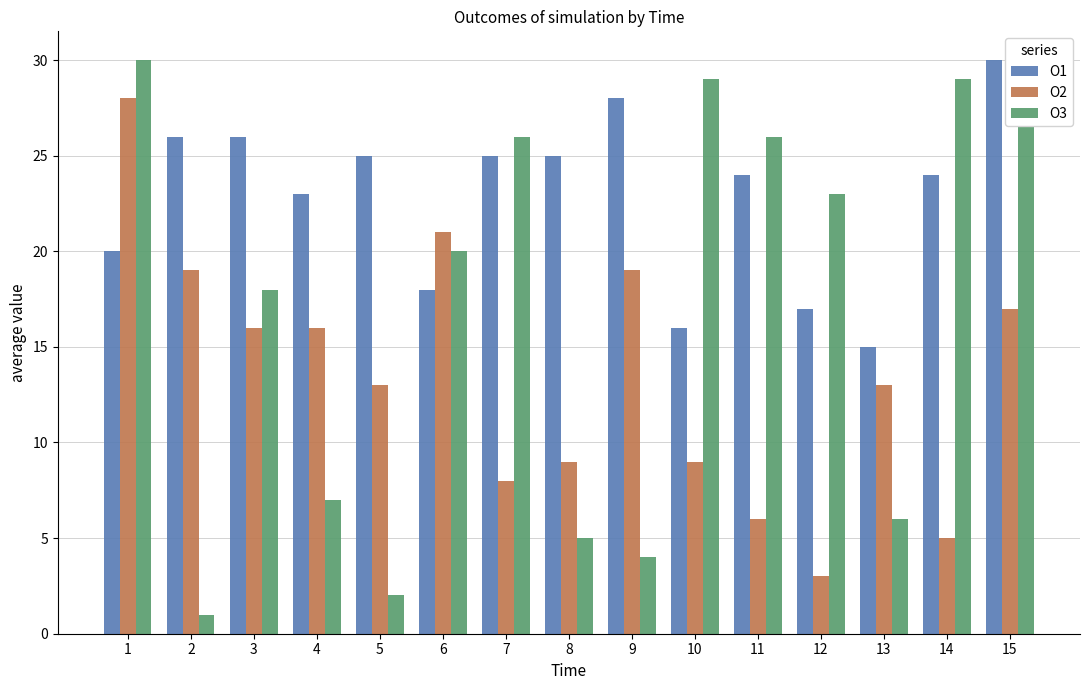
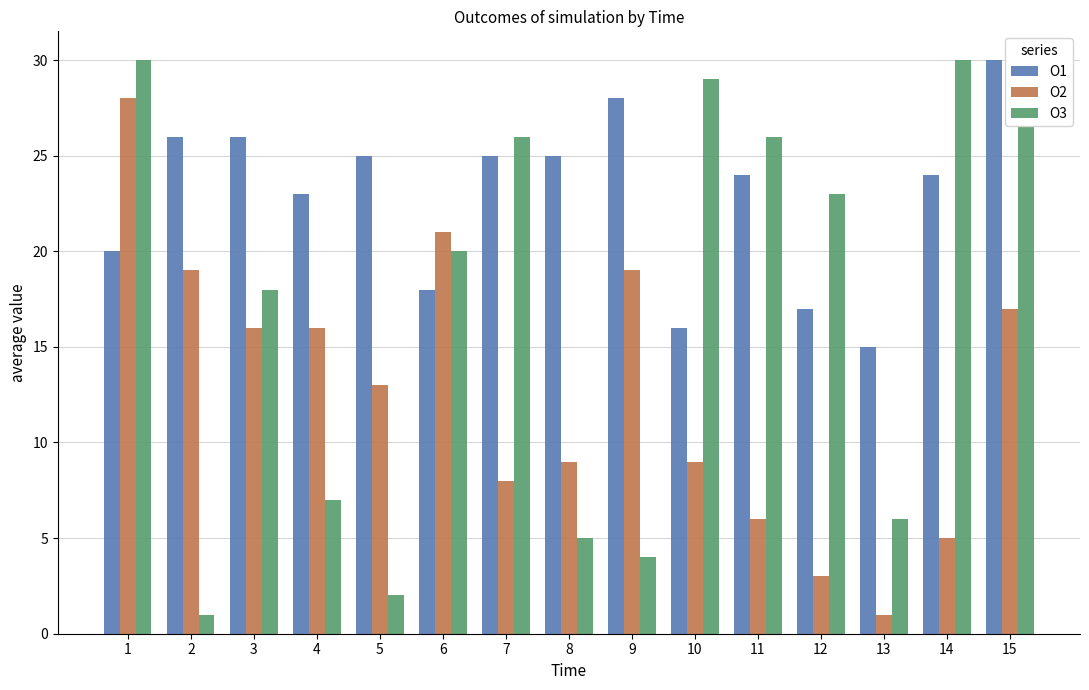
O2, 13: 13 -> 1
O3, 14: 29 -> 30
